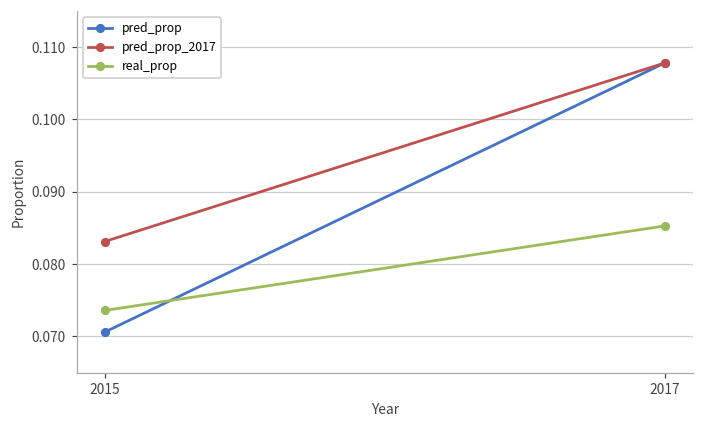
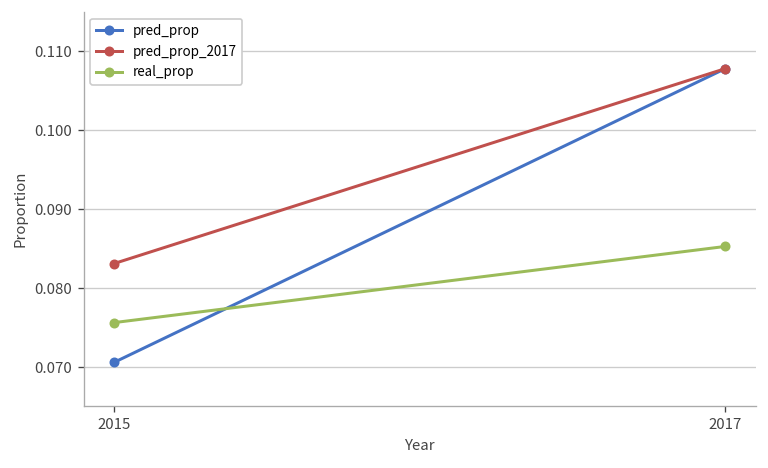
real_prop, 2015: 0.074 -> 0.076
